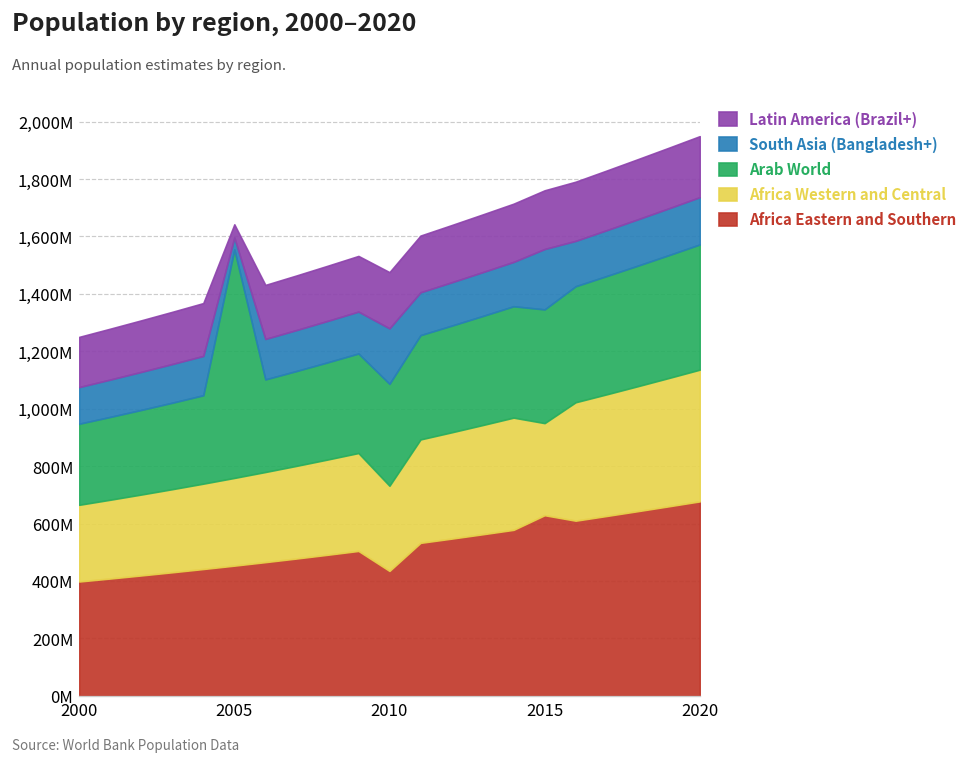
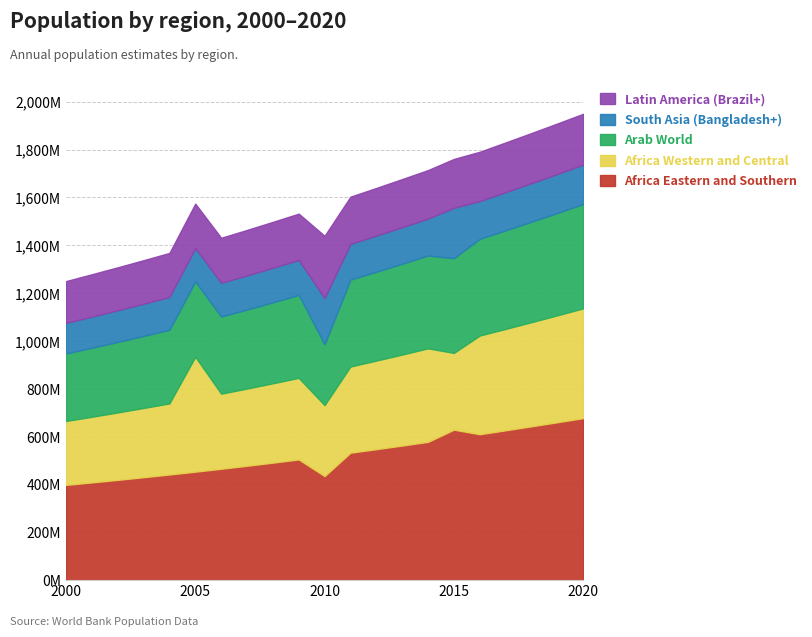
Africa Western and Central, 2005: 310,000,000 -> 480,000,000
Arab World, 2005: 800,000,000 -> 310,000,000
South Asia (Bangladesh+), 2005: 40,000,000 -> 140,000,000
Latin America (Brazil+), 2005: 50,000,000 -> 190,000,000
Arab World, 2010: 350,000,000 -> 250,000,000
Latin America (Brazil+), 2010: 200,000,000 -> 260,000,000
